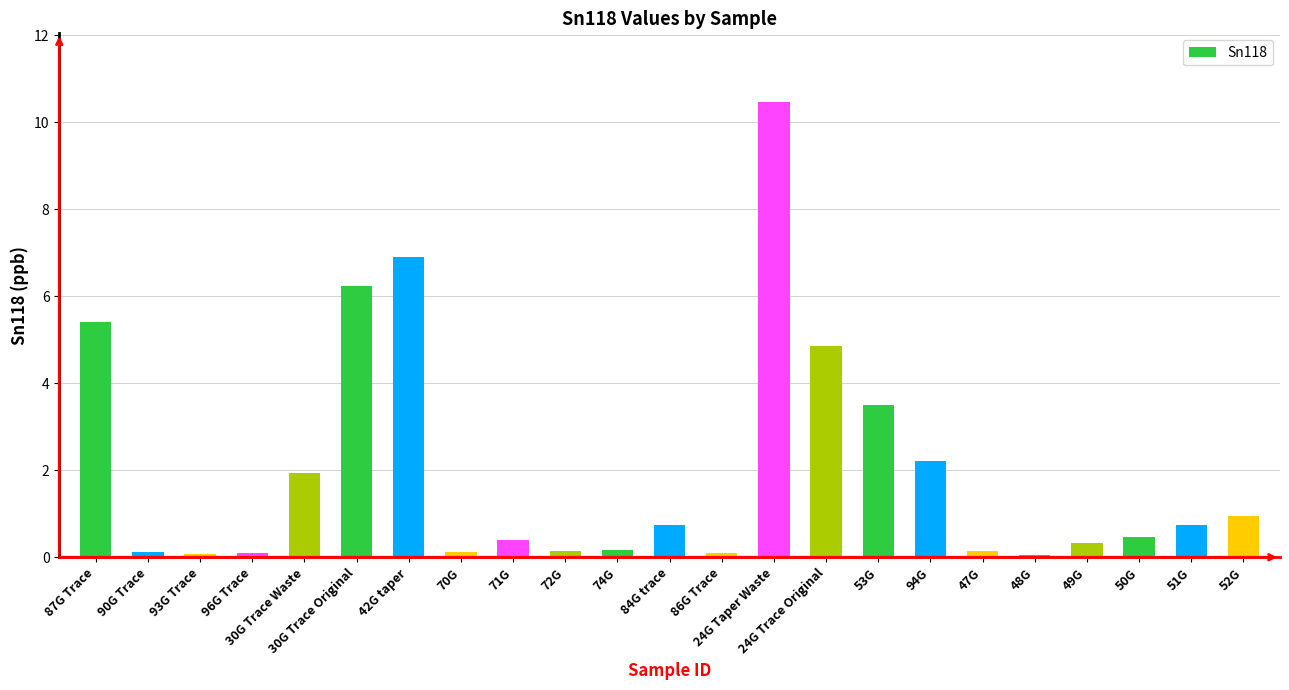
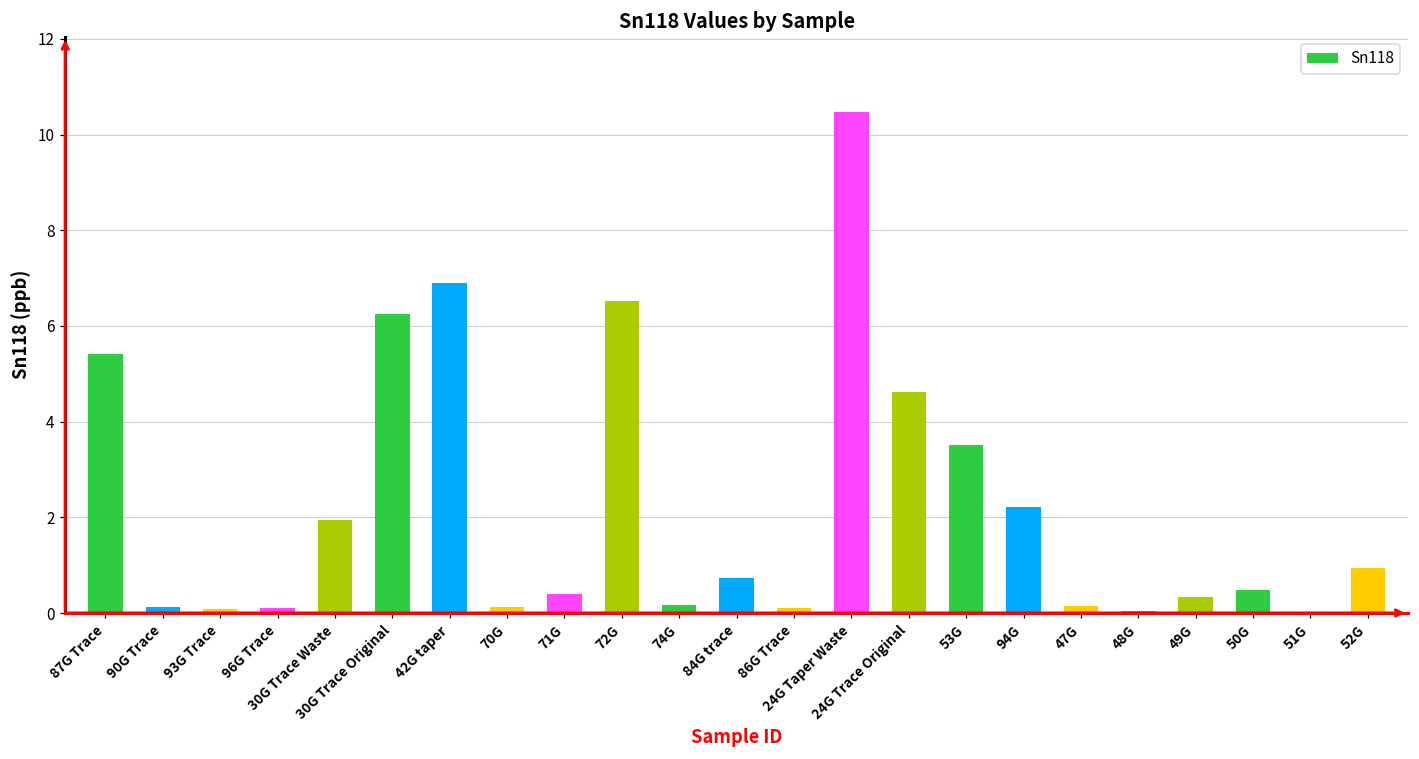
72G: 0.1 -> 6.5
24G Trace Original: 4.9 -> 4.6
51G: 0.7 -> 0.0
